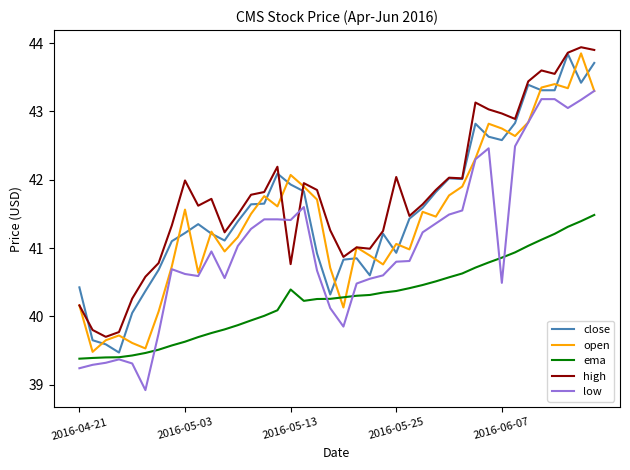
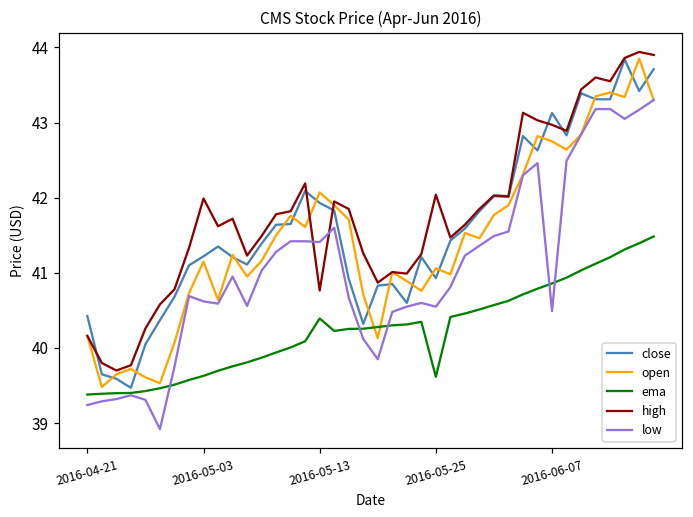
open, 2016-05-03: 41.6 -> 41.2
ema, 2016-05-25: 40.4 -> 39.6
low, 2016-05-25: 40.8 -> 40.5
close, 2016-06-07: 42.6 -> 43.1
